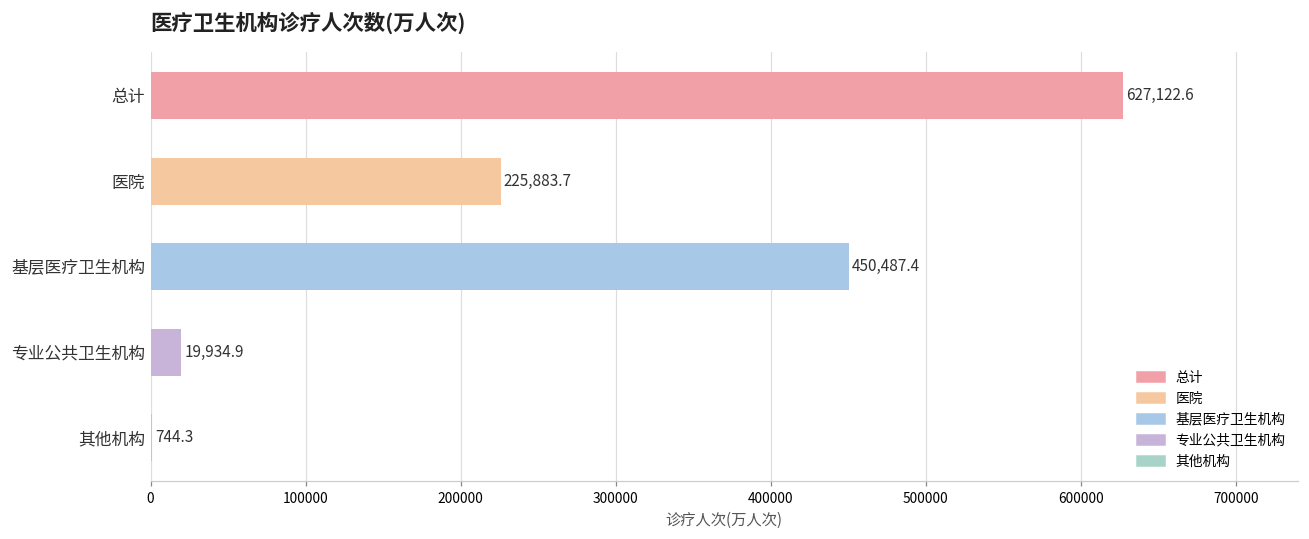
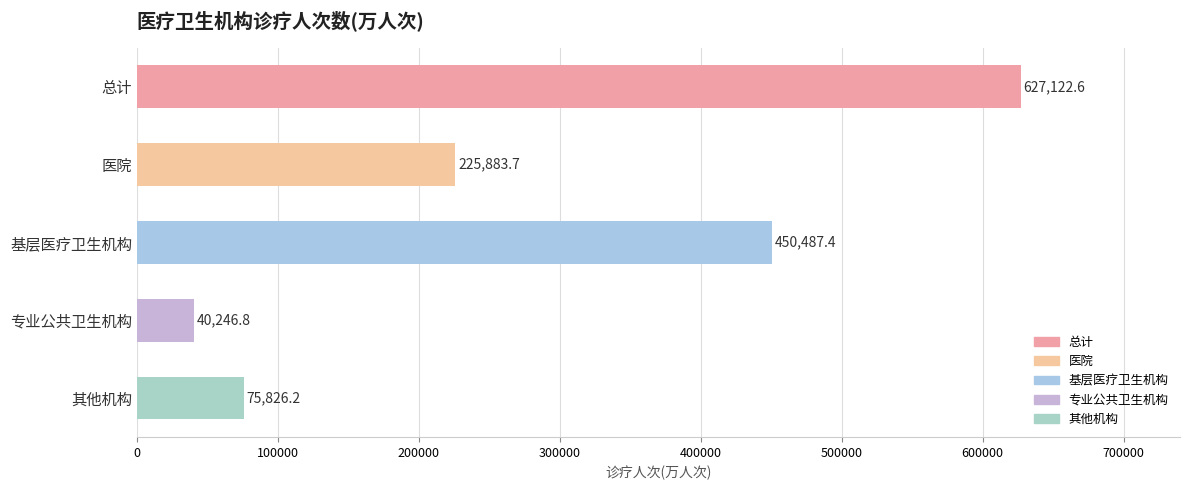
专业公共卫生机构: 19,934.9 -> 40,246.8
其他机构: 744.3 -> 75,826.2
